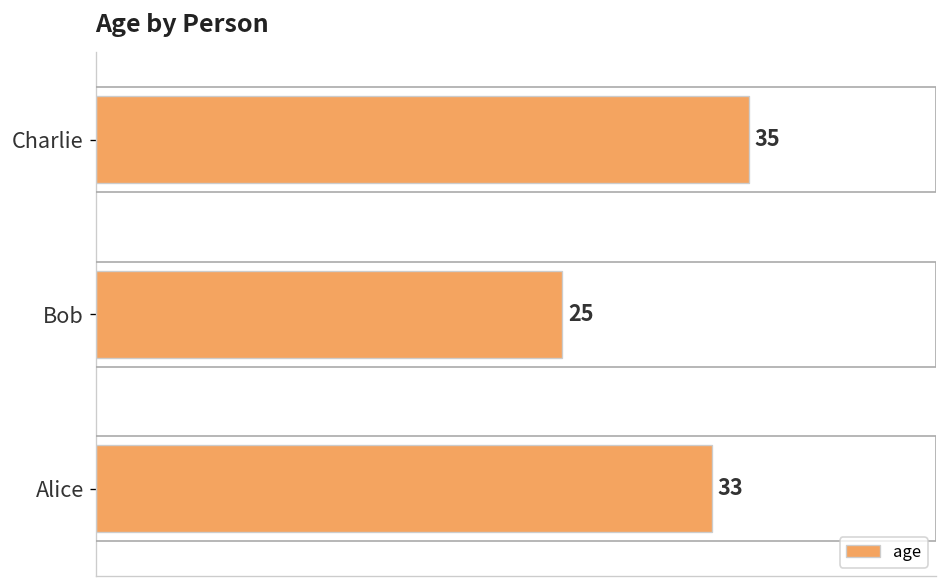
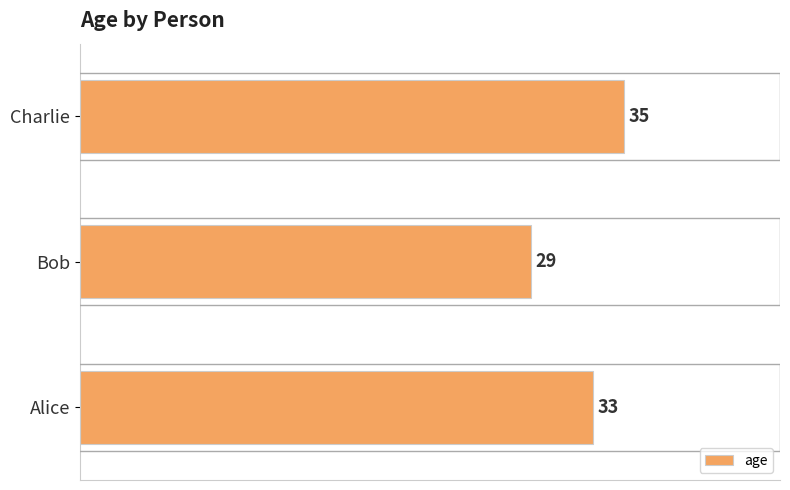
Bob: 25 -> 29
